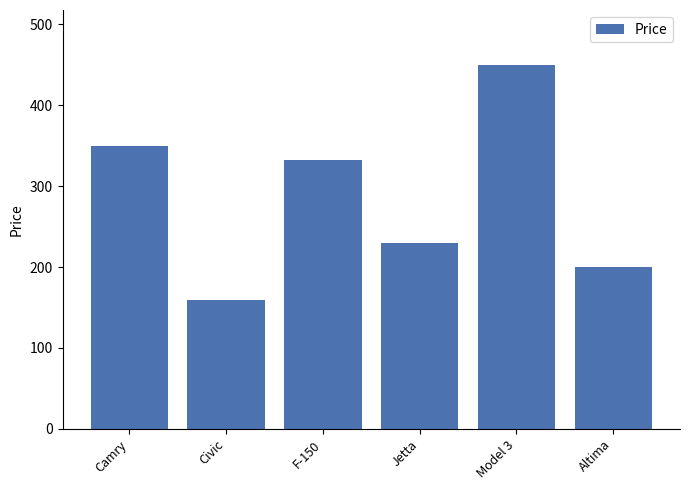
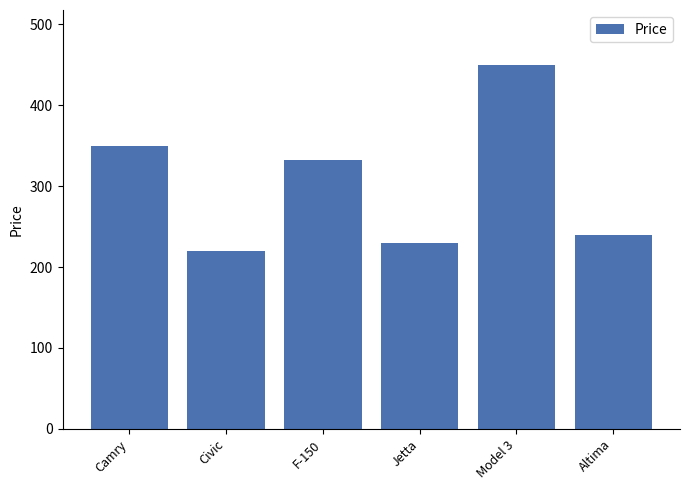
Civic: 160 -> 220
Altima: 200 -> 240
